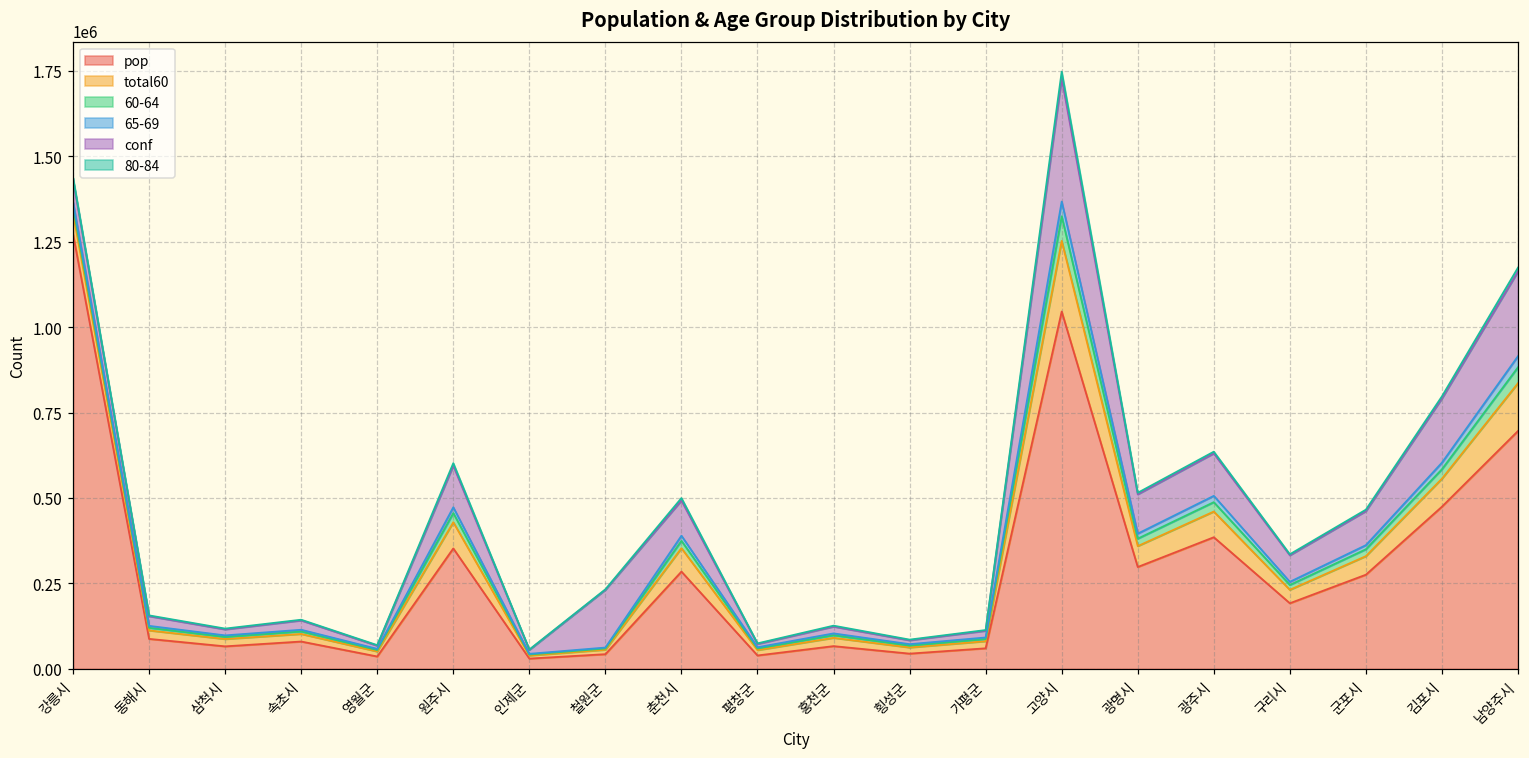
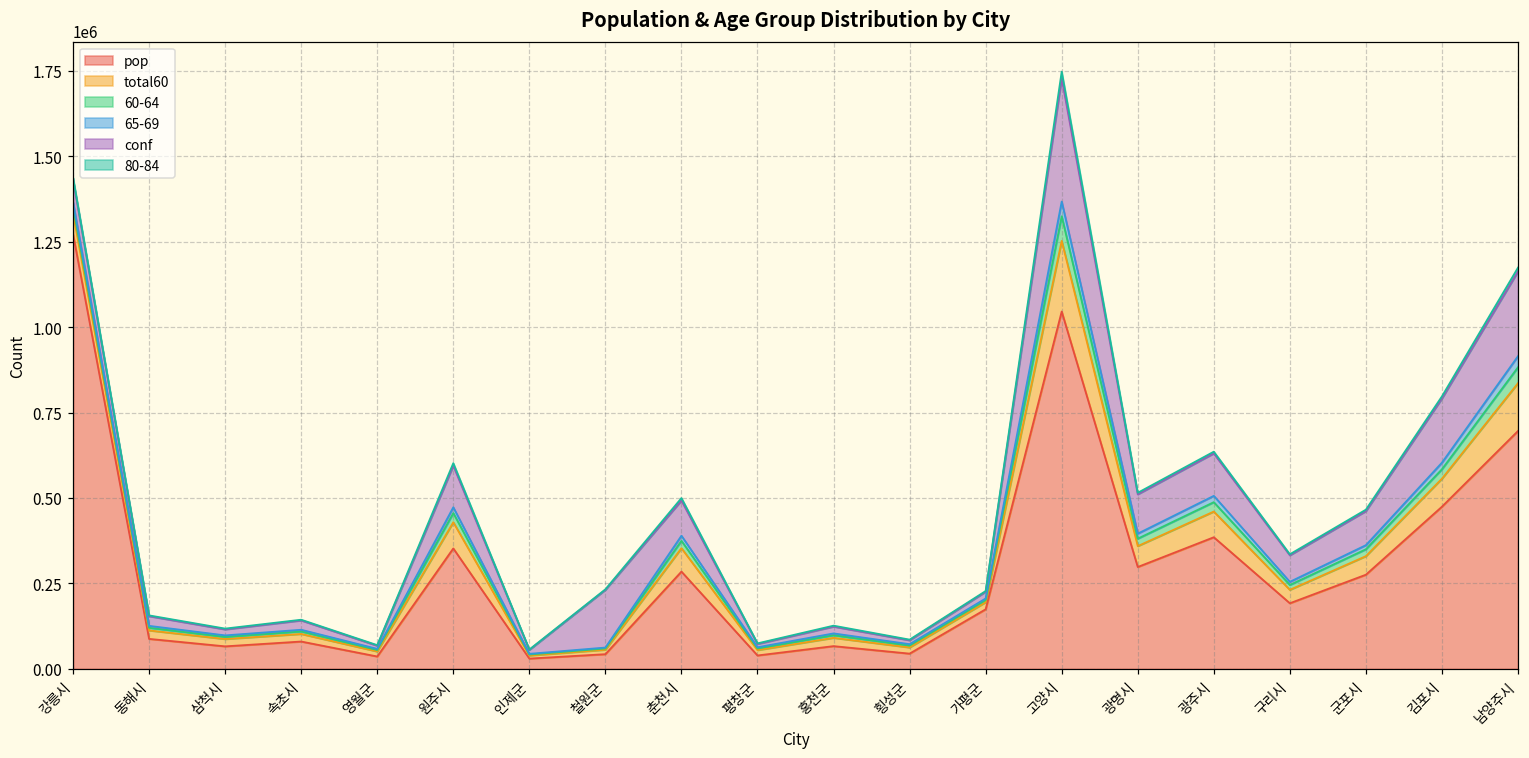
pop, 가평군: 60000 -> 170000
